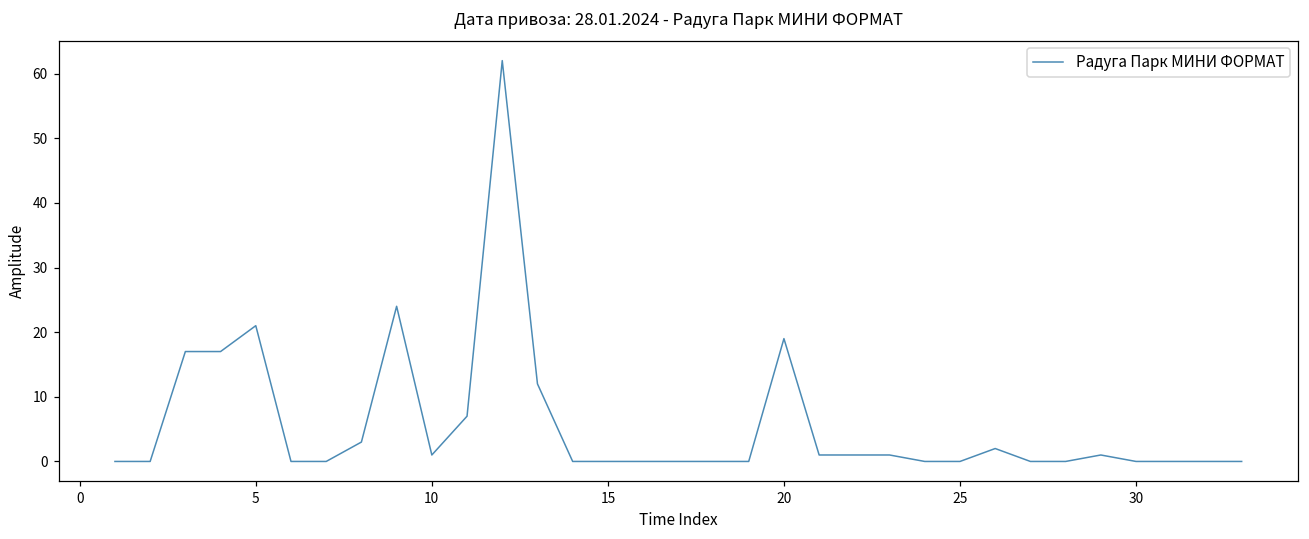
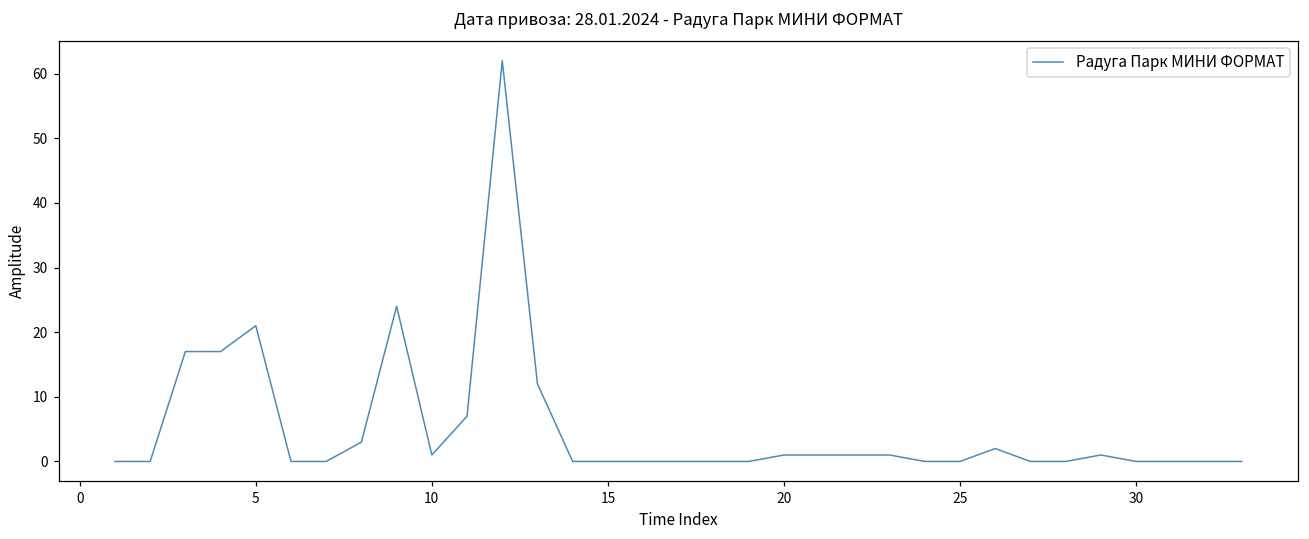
20: 19 -> 1
